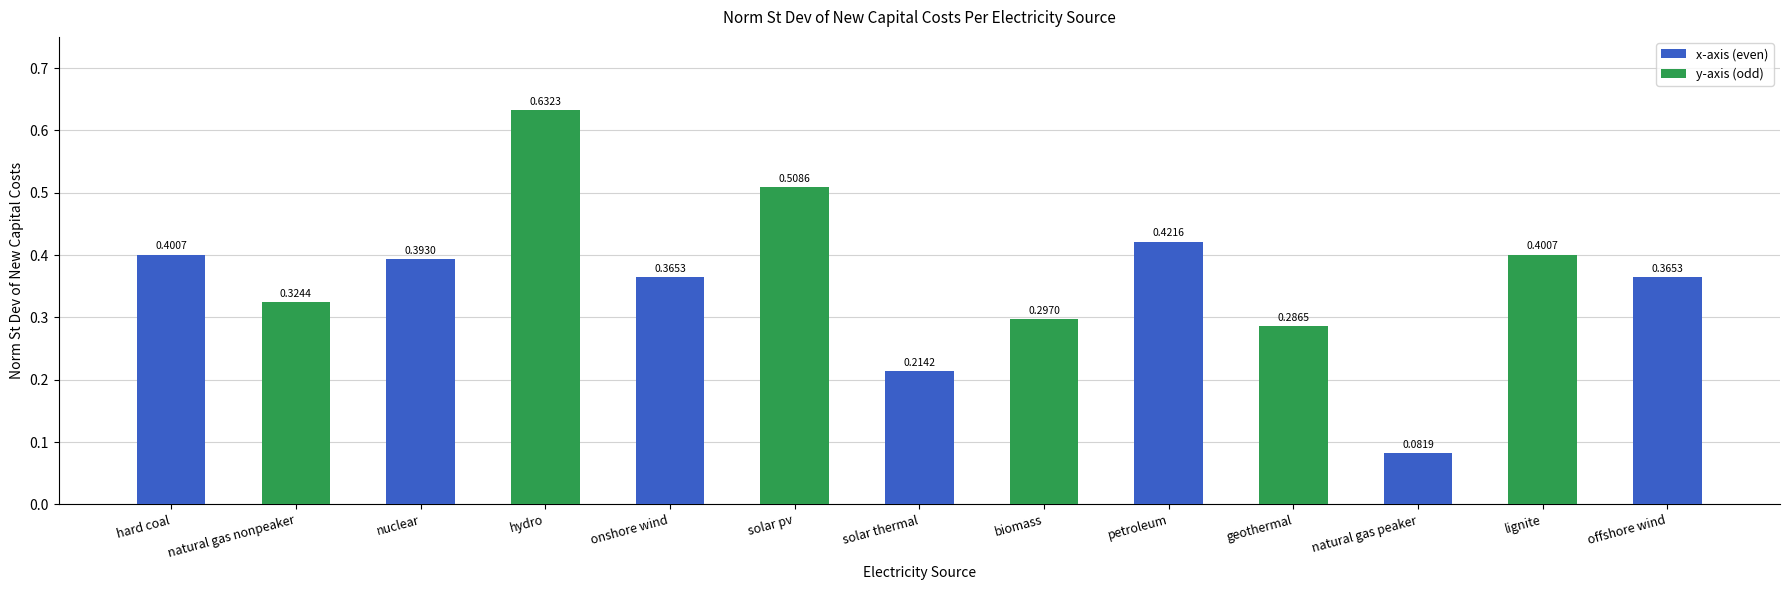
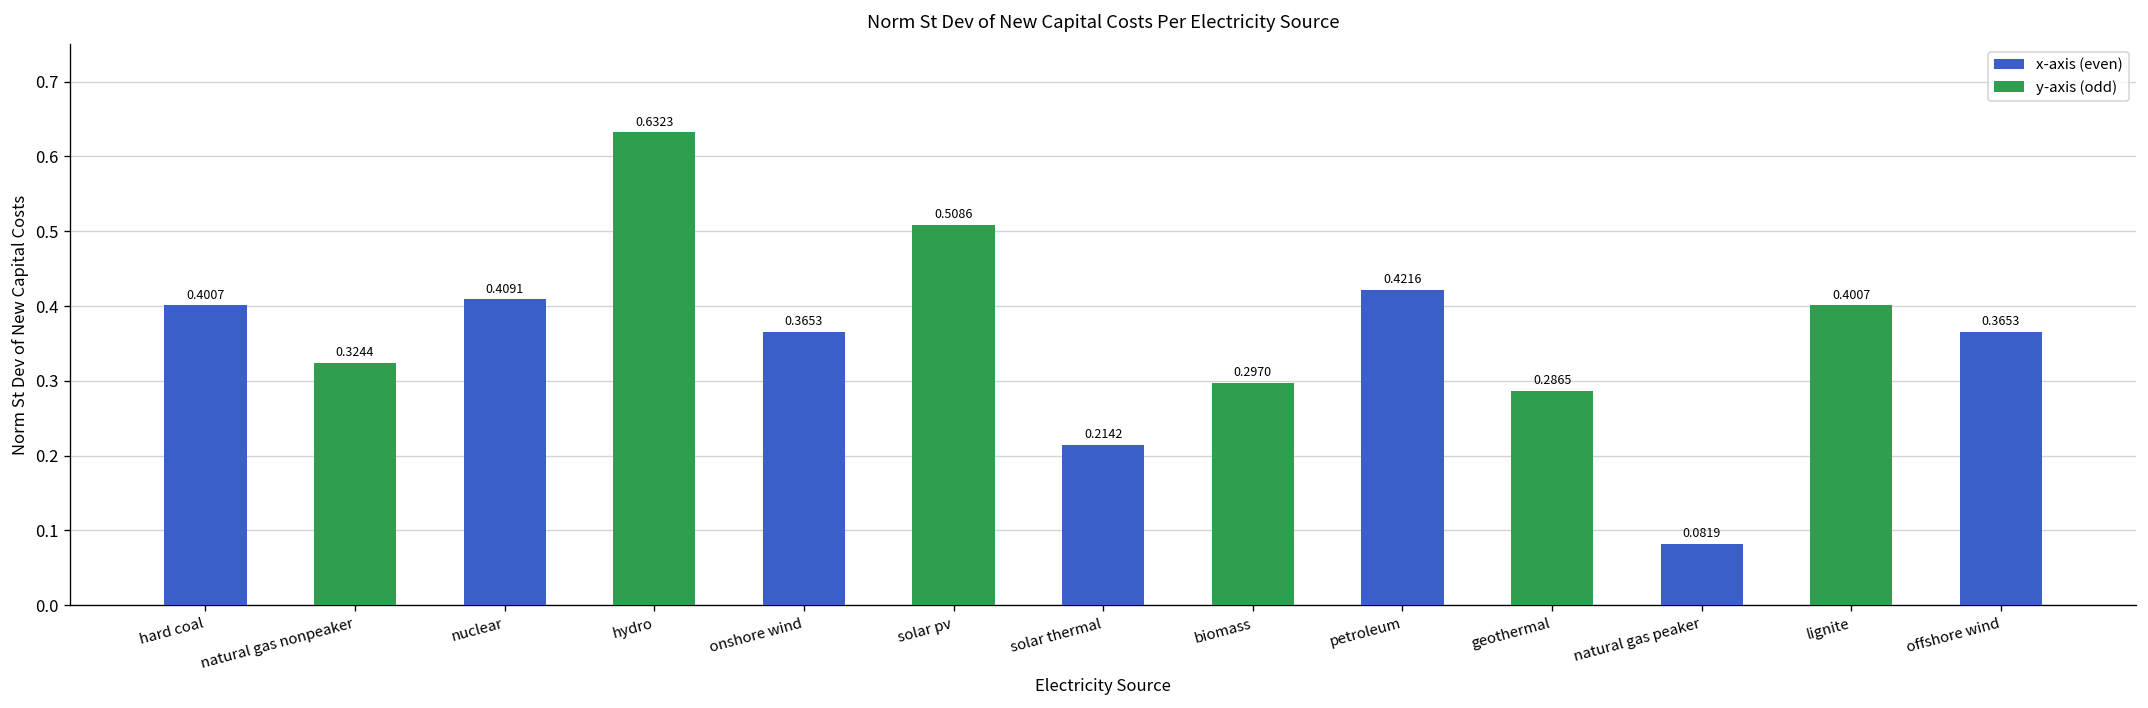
nuclear: 0.3930 -> 0.4091
